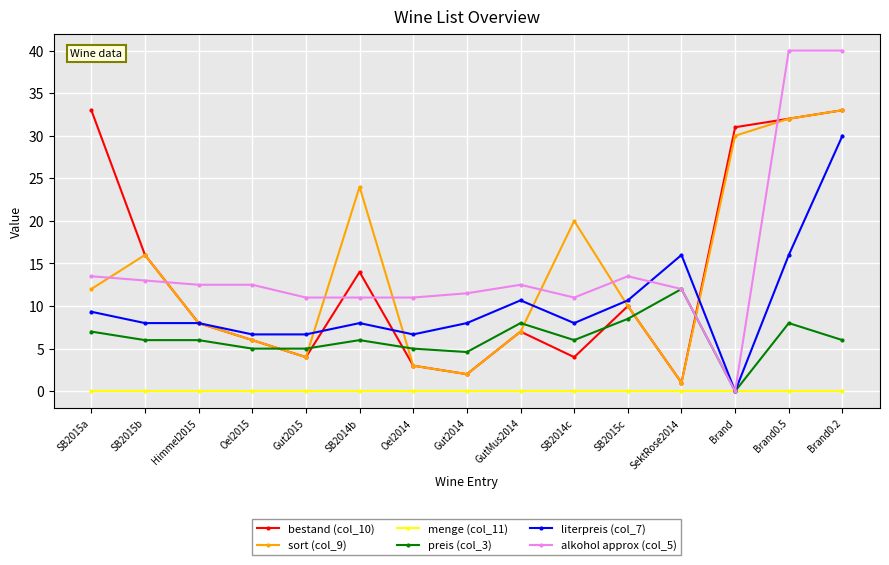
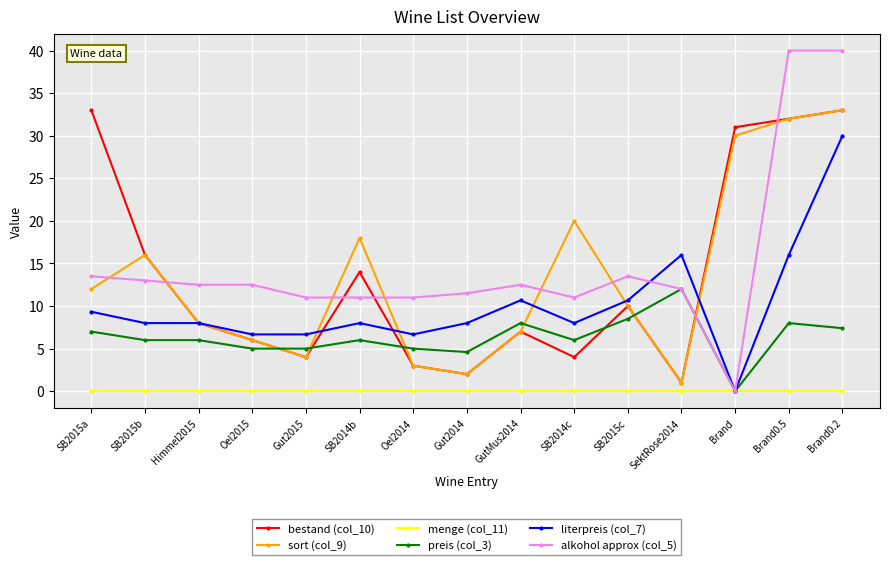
sort (col_9), SB2014b: 24 -> 18
preis (col_3), Brand0.2: 6 -> 7
